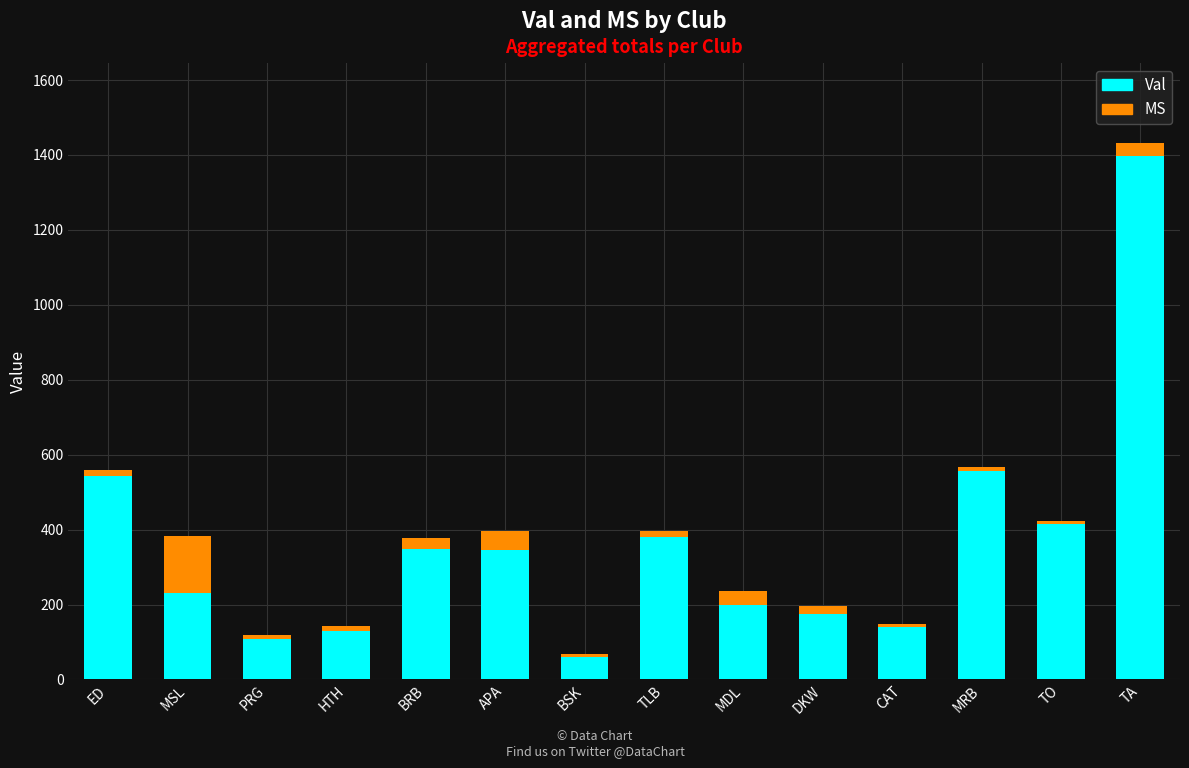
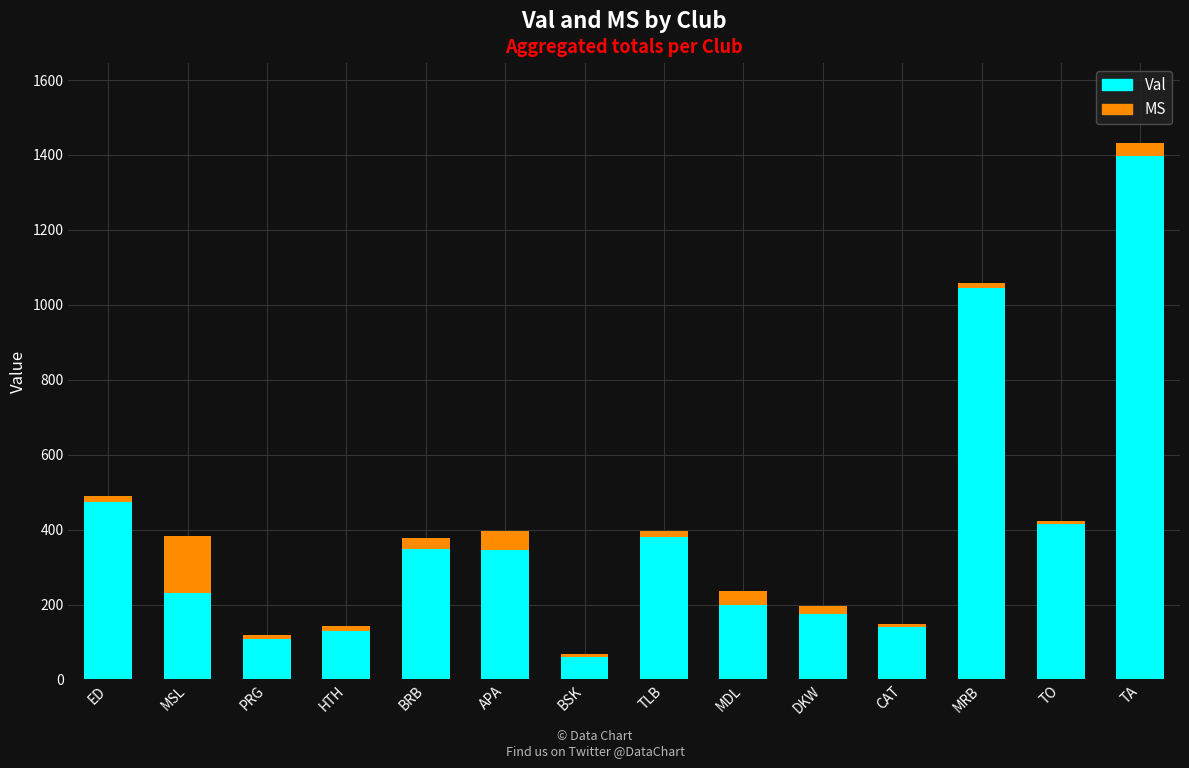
Val, ED: 540 -> 470
Val, MRB: 560 -> 1050
